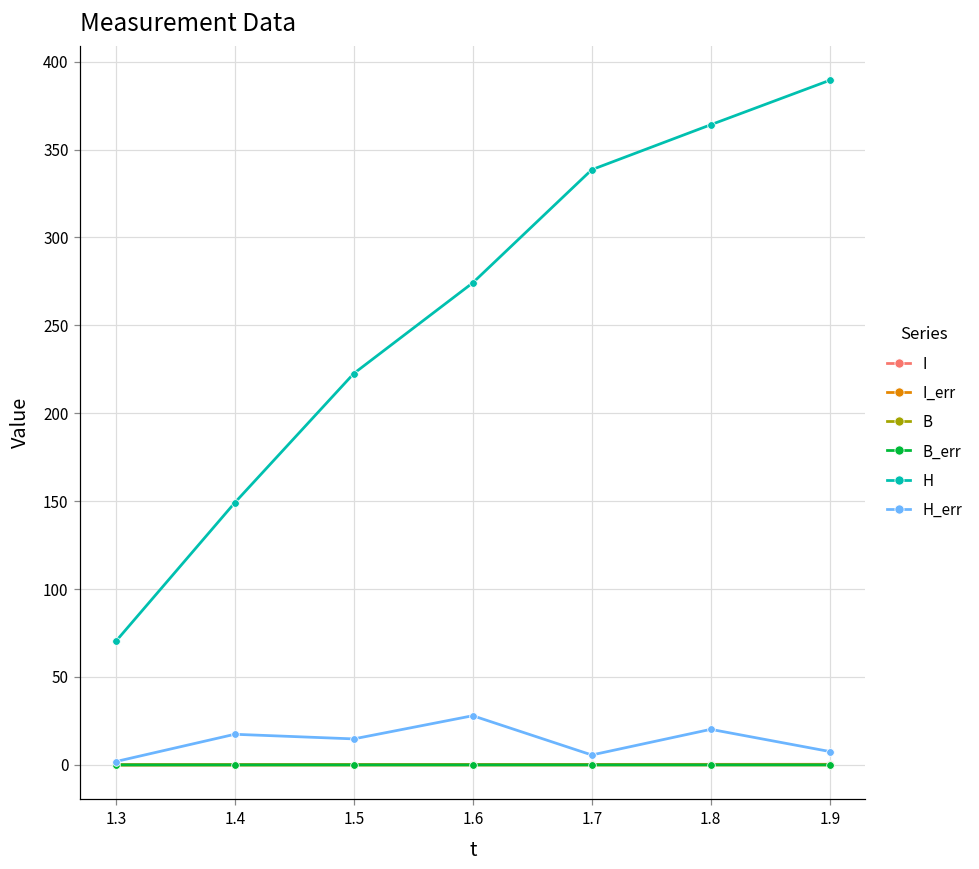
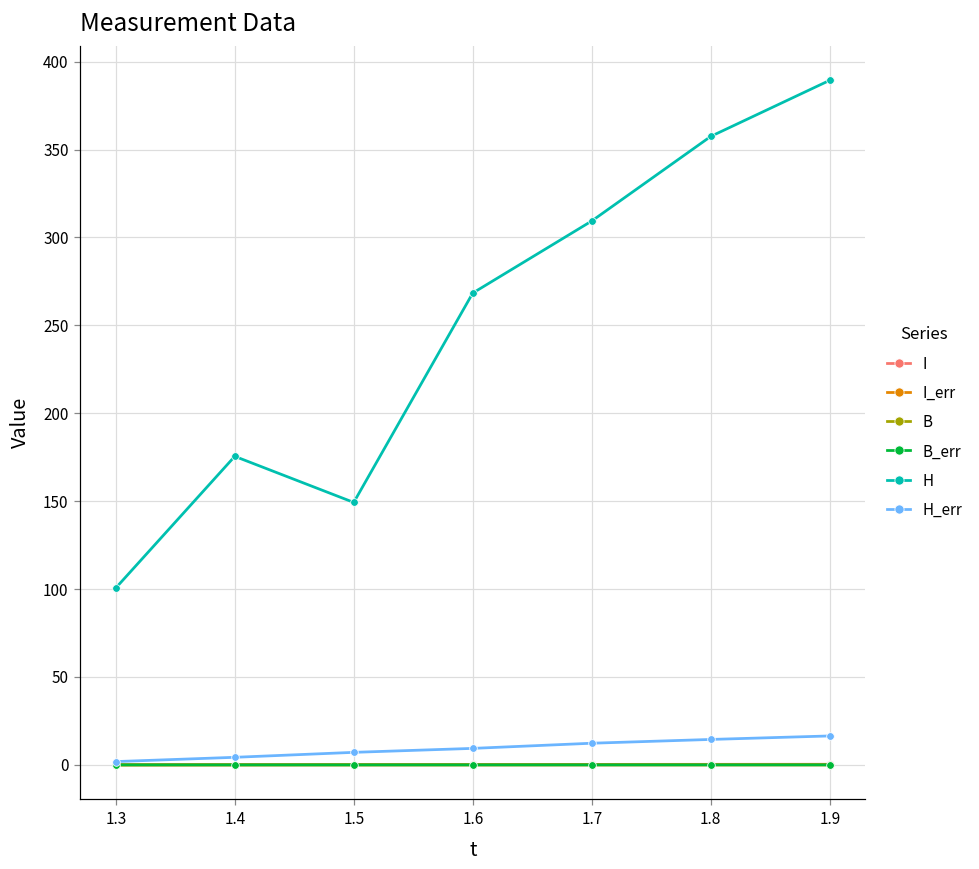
H, 1.3: 70 -> 101
H, 1.4: 149 -> 175
H_err, 1.4: 17 -> 4
H, 1.5: 223 -> 149
H_err, 1.5: 15 -> 7
H, 1.6: 274 -> 268
H_err, 1.6: 28 -> 9
H, 1.7: 339 -> 309
H_err, 1.7: 6 -> 12
H, 1.8: 364 -> 357
H_err, 1.8: 20 -> 14
H_err, 1.9: 8 -> 16
